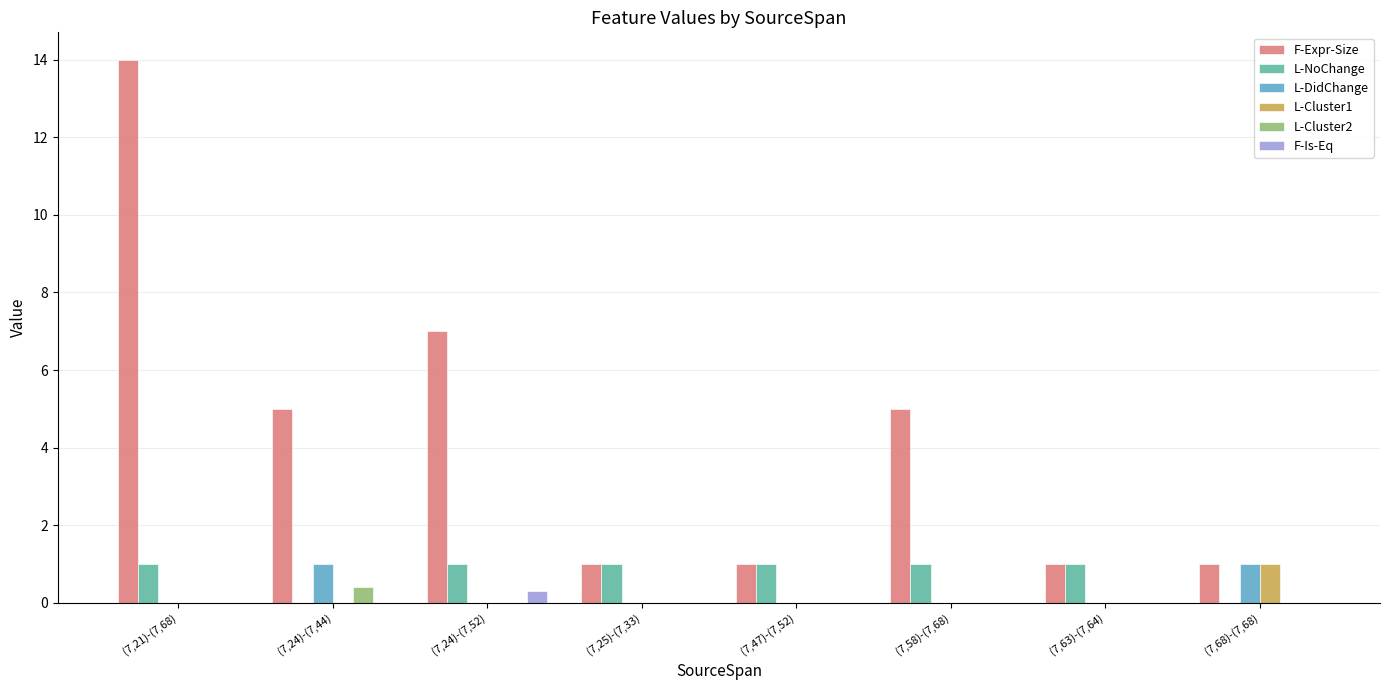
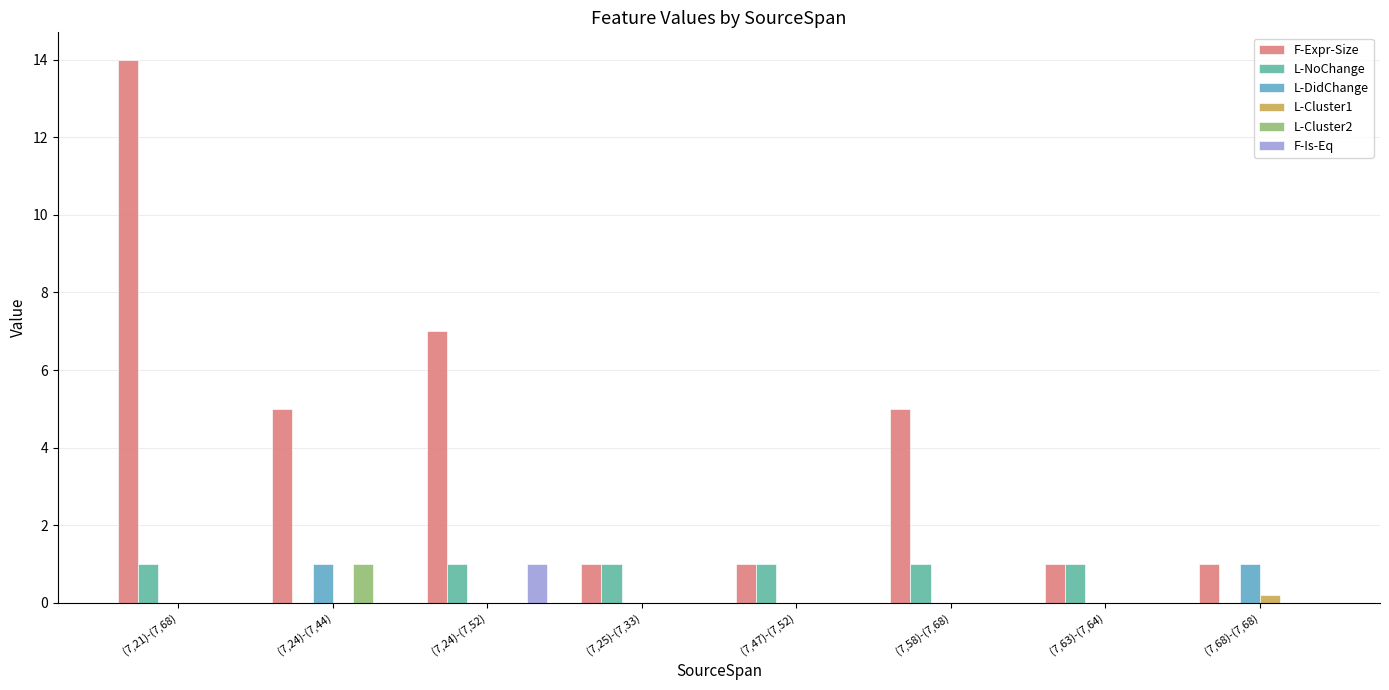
L-Cluster2, (7,24)-(7,44): 0.4 -> 1.0
F-Is-Eq, (7,24)-(7,52): 0.3 -> 1.0
L-Cluster1, (7,68)-(7,68): 1.0 -> 0.2
